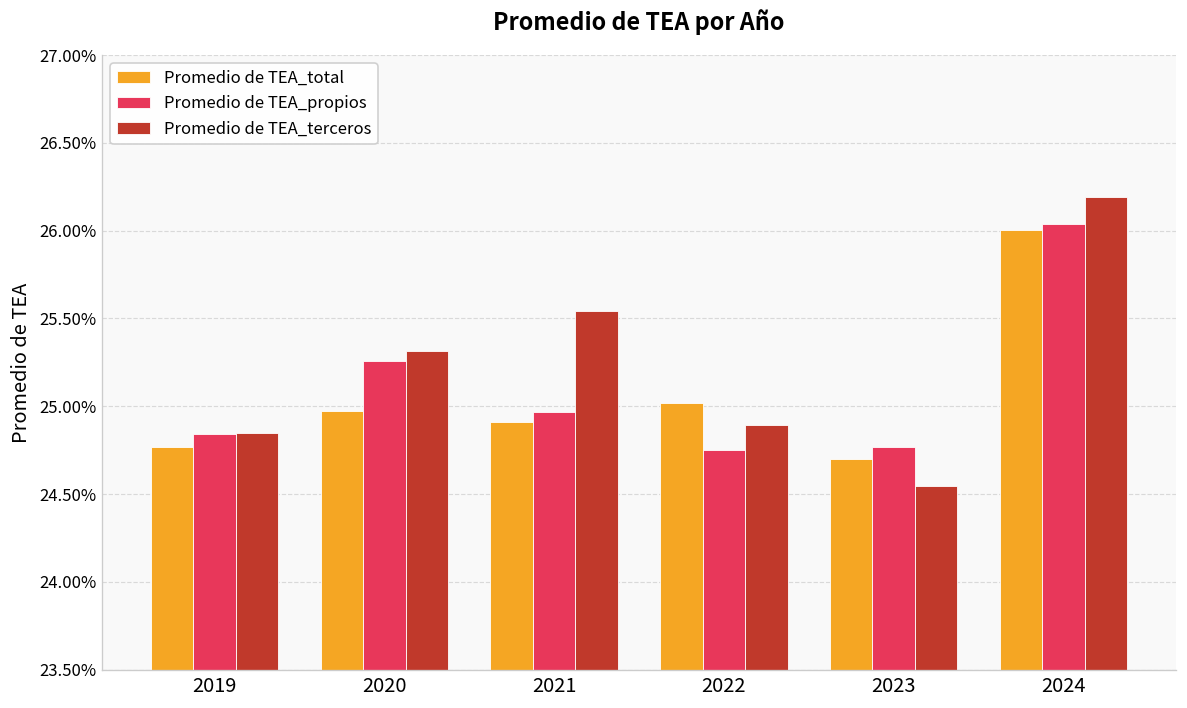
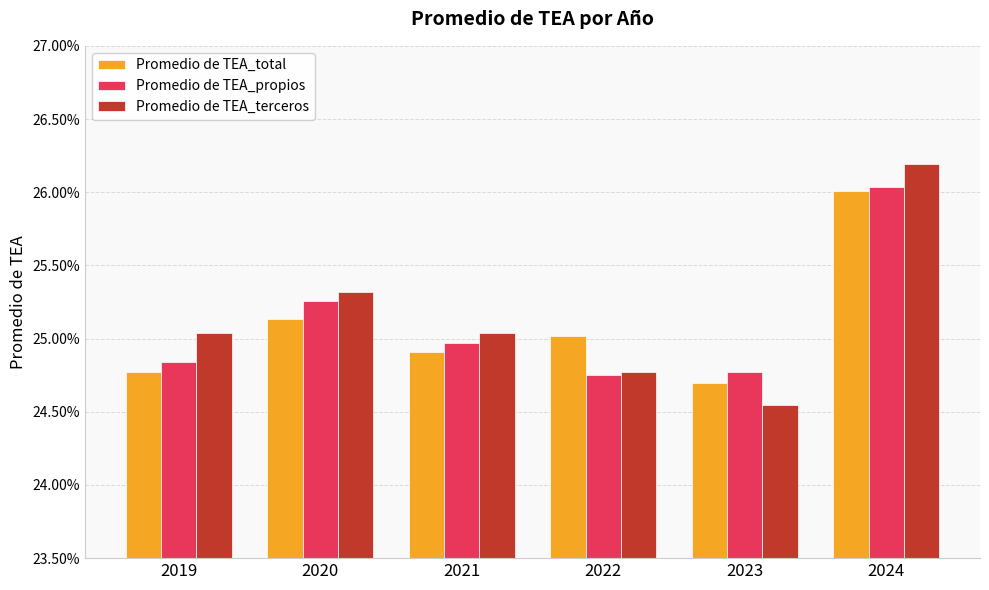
Promedio de TEA_terceros, 2019: 24.85% -> 25.04%
Promedio de TEA_total, 2020: 24.97% -> 25.13%
Promedio de TEA_terceros, 2021: 25.54% -> 25.04%
Promedio de TEA_terceros, 2022: 24.89% -> 24.77%
